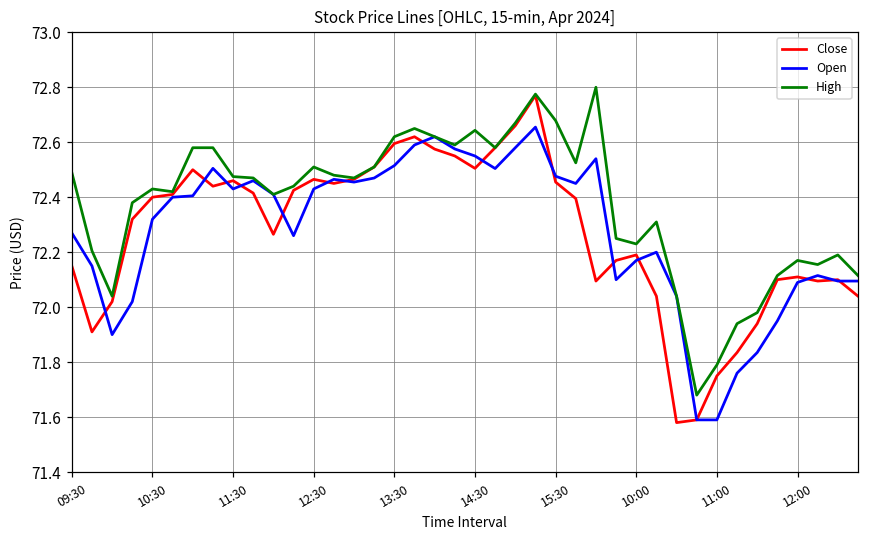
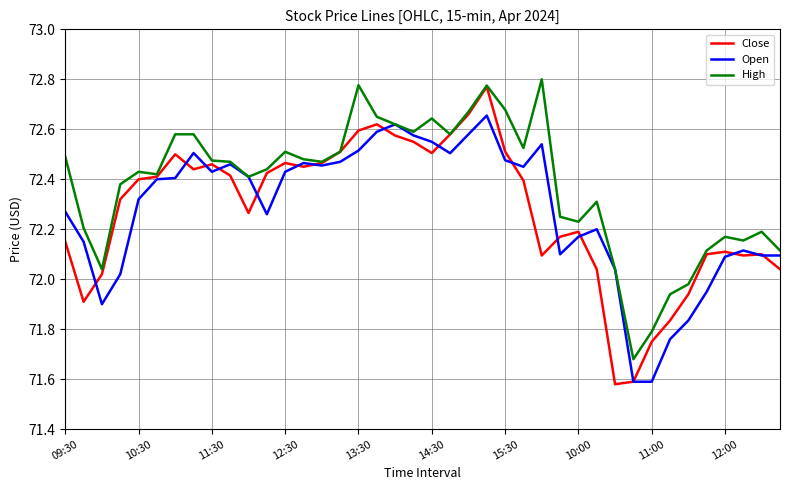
High, 13:30: 72.62 -> 72.78
Close, 15:30: 72.46 -> 72.51
